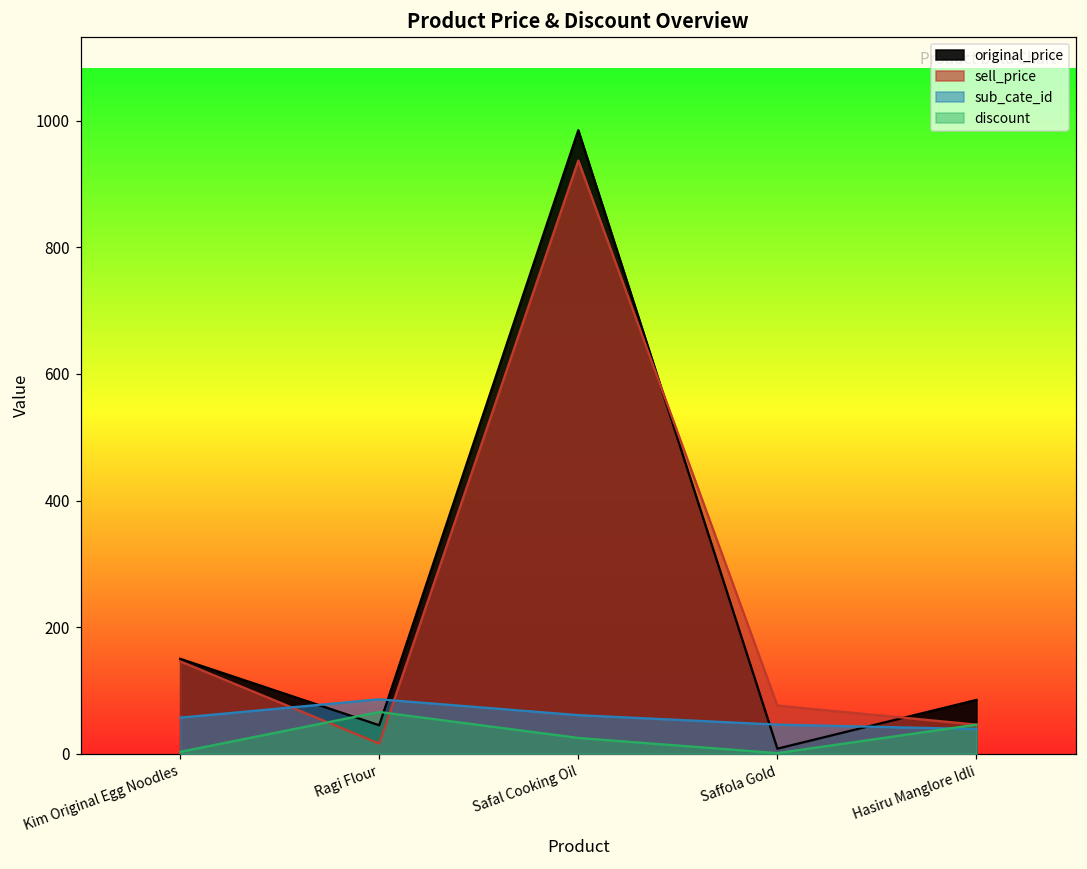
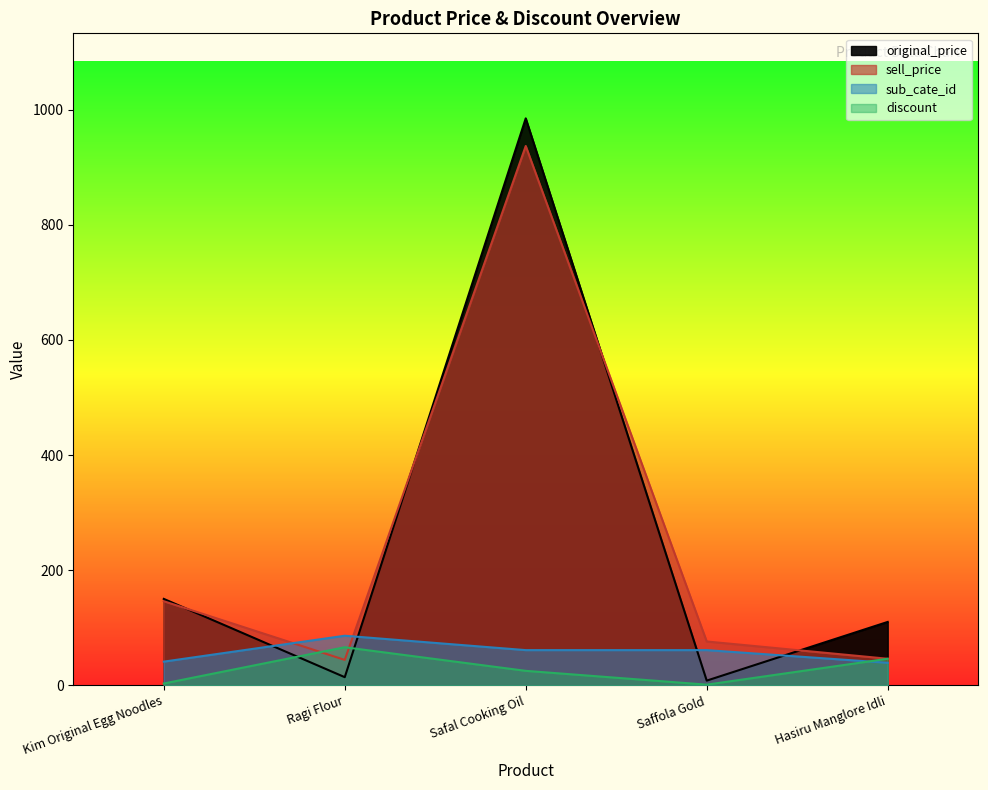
sub_cate_id, Kim Original Egg Noodles: 60 -> 40
original_price, Ragi Flour: 50 -> 10
sell_price, Ragi Flour: 20 -> 40
sub_cate_id, Saffola Gold: 50 -> 60
original_price, Hasiru Manglore Idli: 90 -> 110
